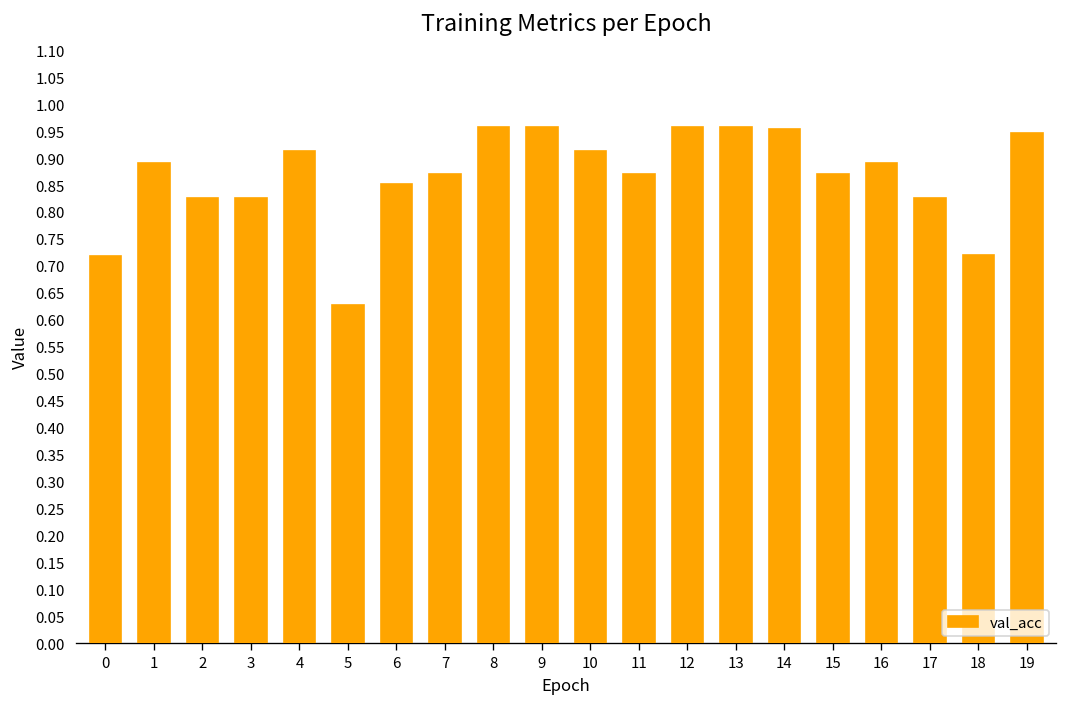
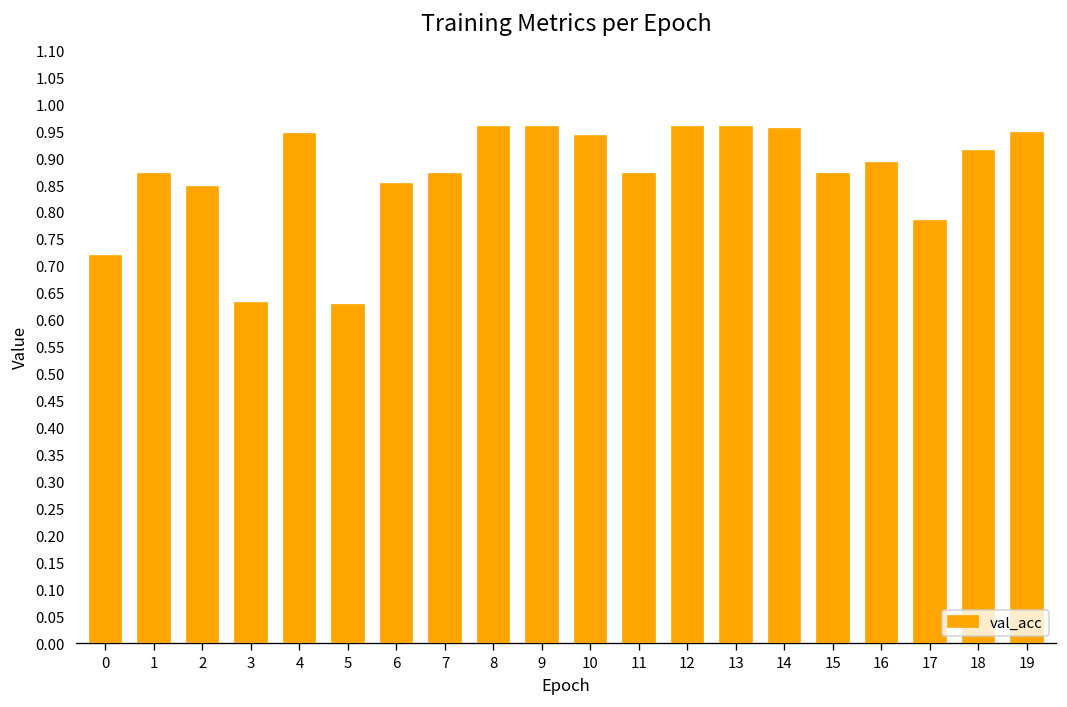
1: 0.89 -> 0.87
2: 0.83 -> 0.85
3: 0.83 -> 0.63
4: 0.91 -> 0.94
10: 0.91 -> 0.94
17: 0.83 -> 0.78
18: 0.72 -> 0.91
